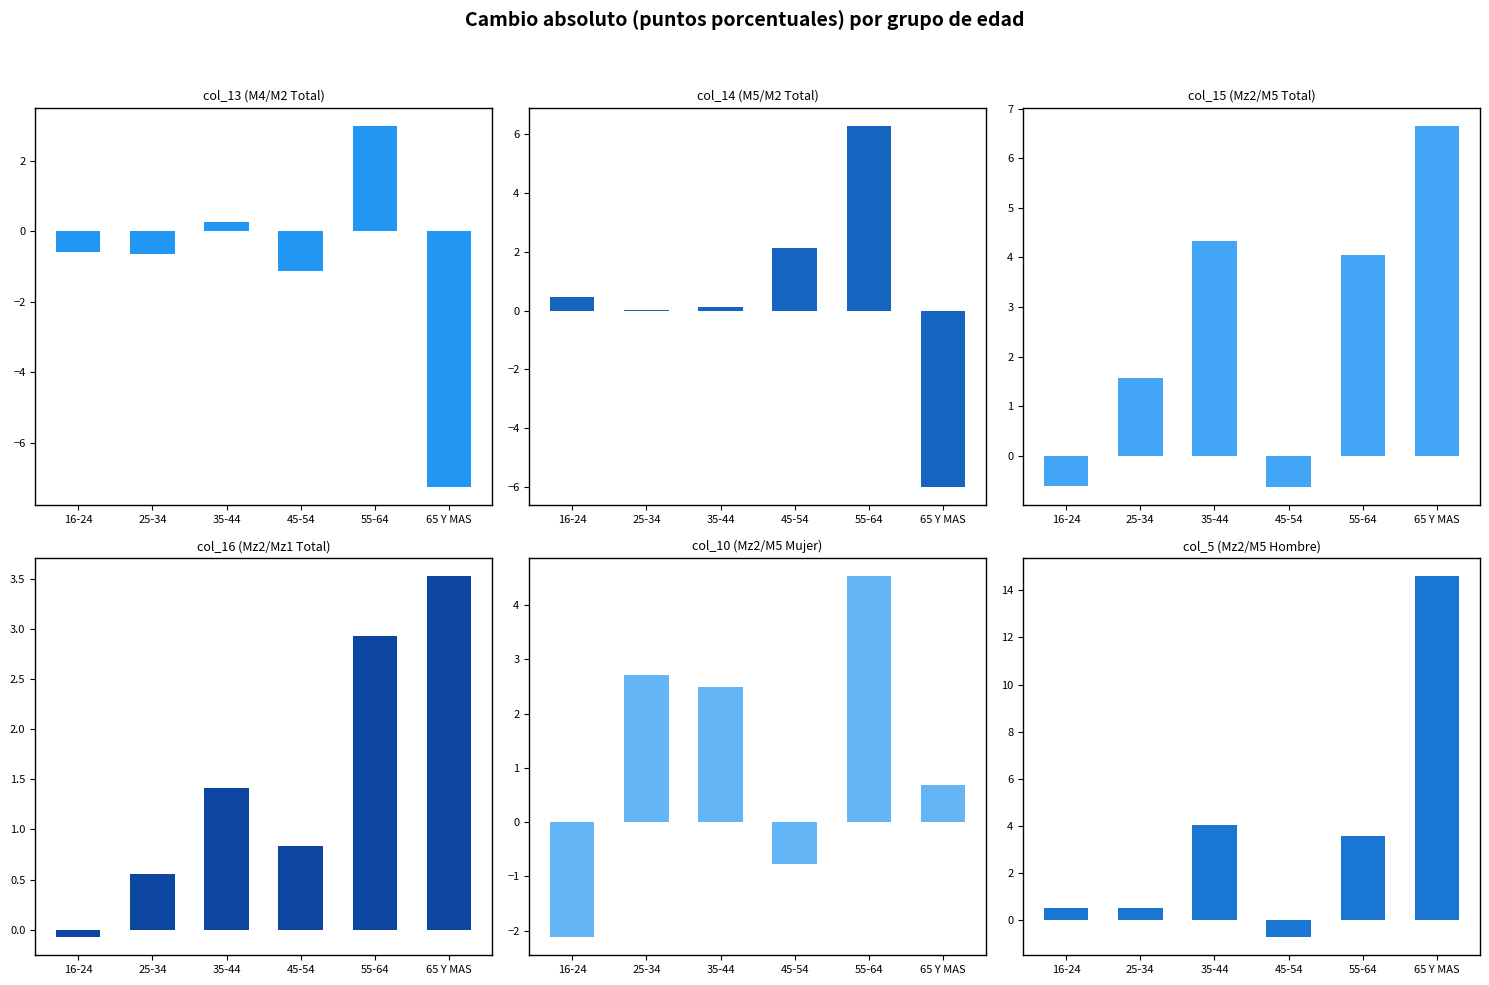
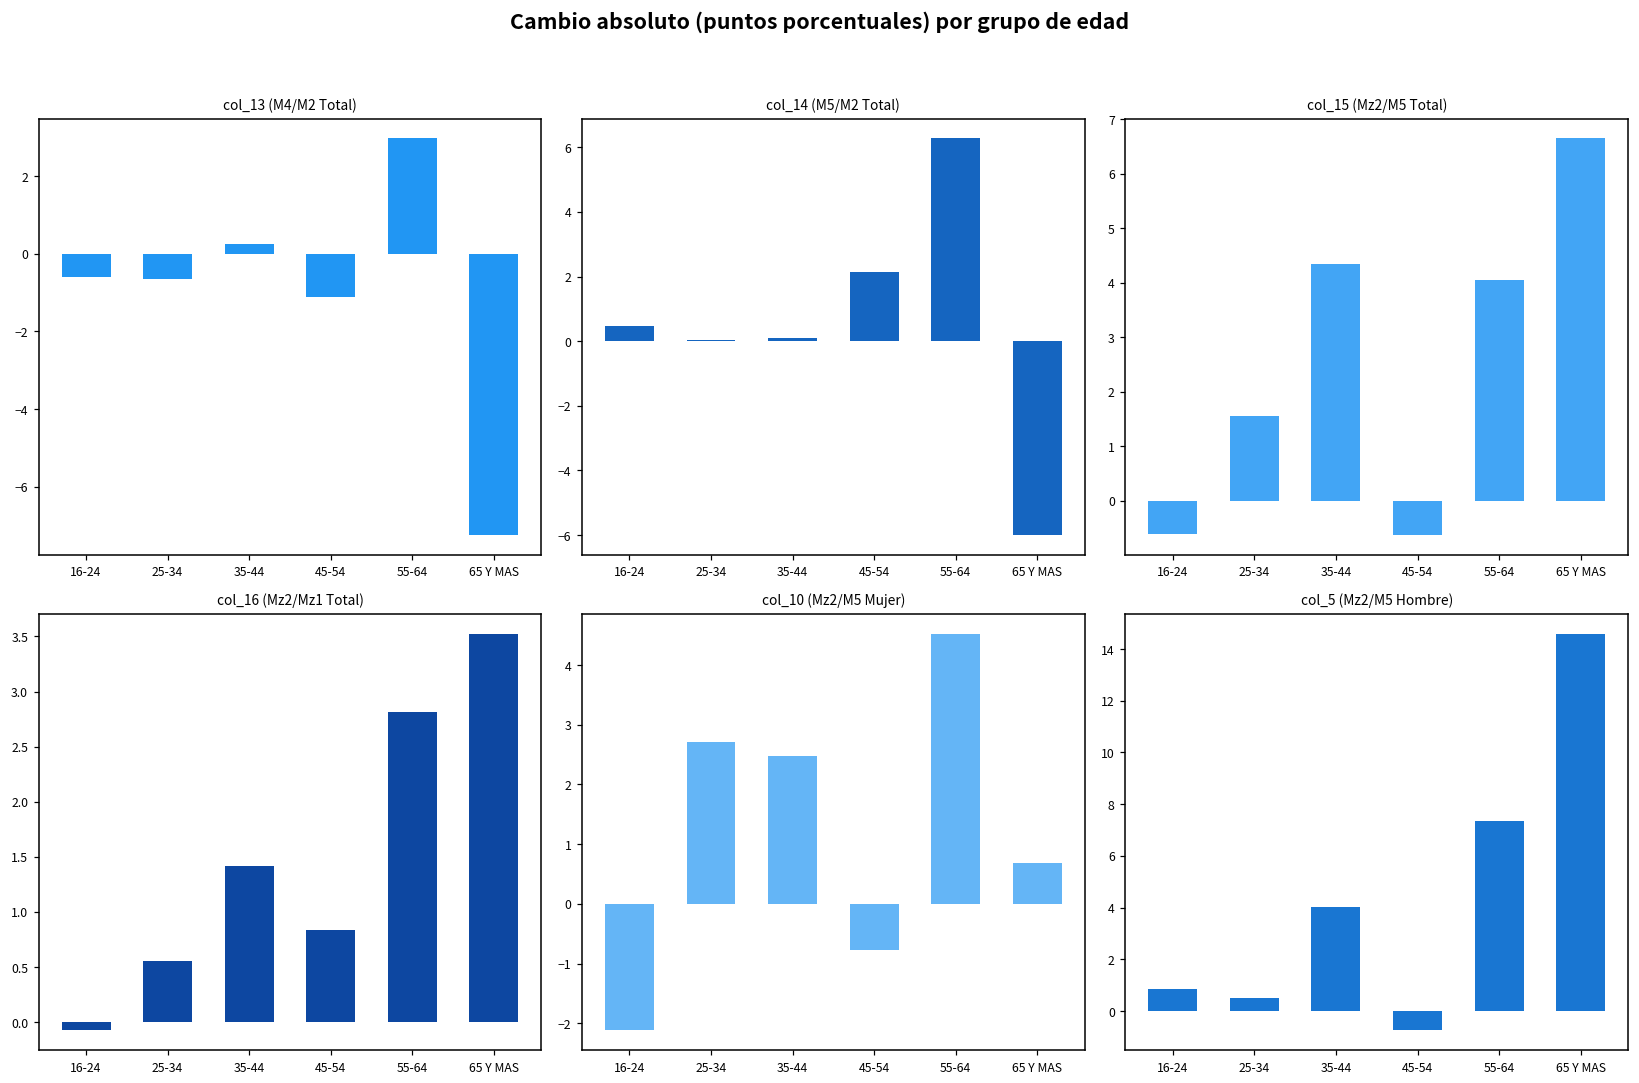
col_16 (Mz2/Mz1 Total), 55-64: 2.93 -> 2.81
col_5 (Mz2/M5 Hombre), 16-24: 0.5 -> 0.8
col_5 (Mz2/M5 Hombre), 55-64: 3.6 -> 7.3
